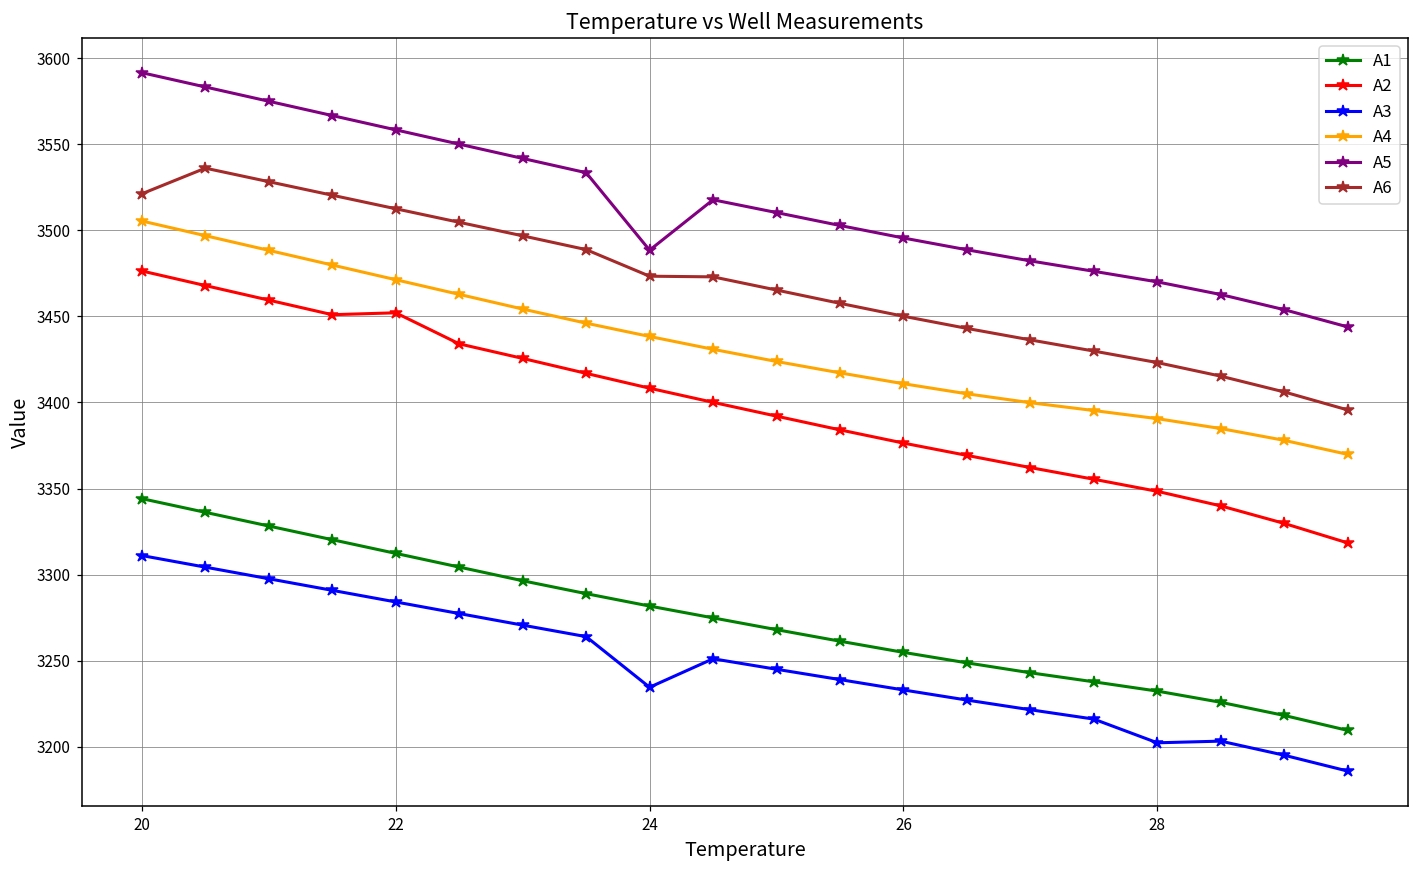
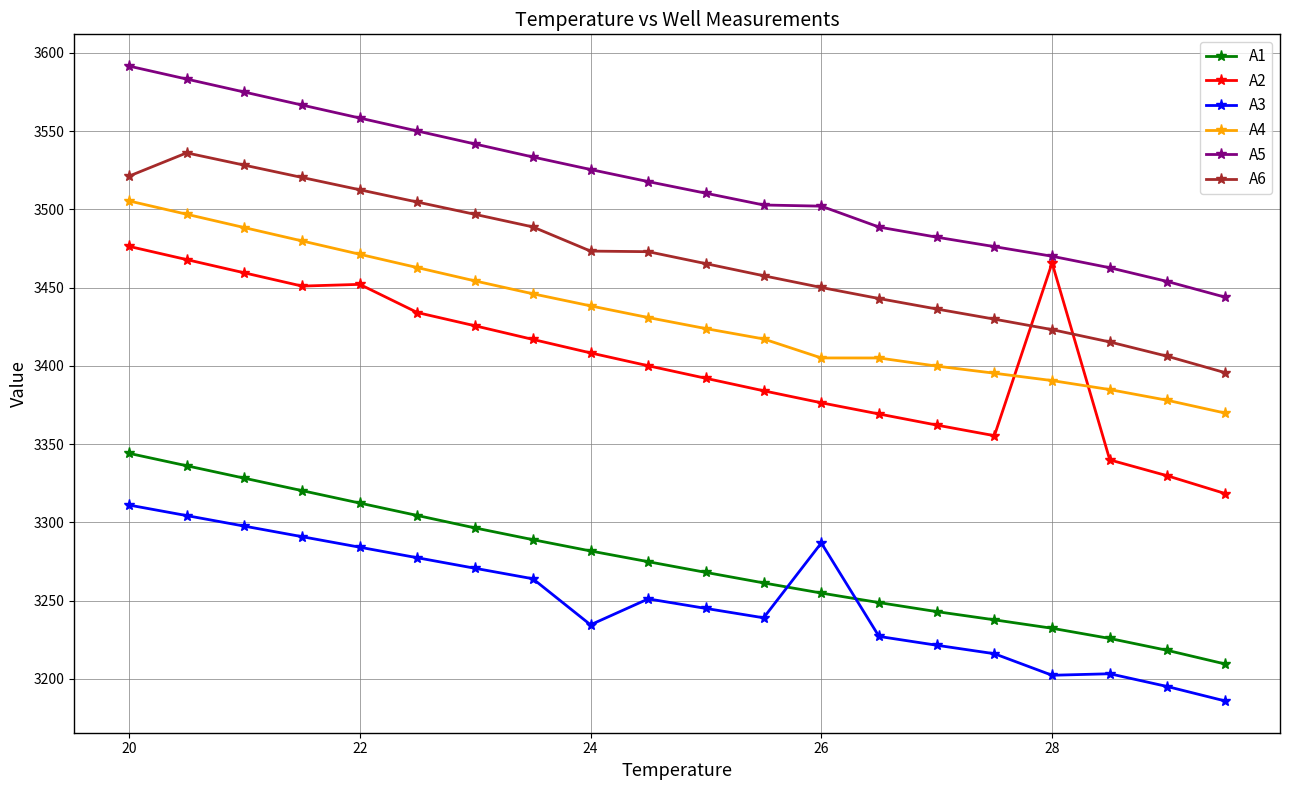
A5, 24: 3488 -> 3525
A3, 26: 3233 -> 3287
A4, 26: 3411 -> 3405
A5, 26: 3496 -> 3502
A2, 28: 3348 -> 3466
